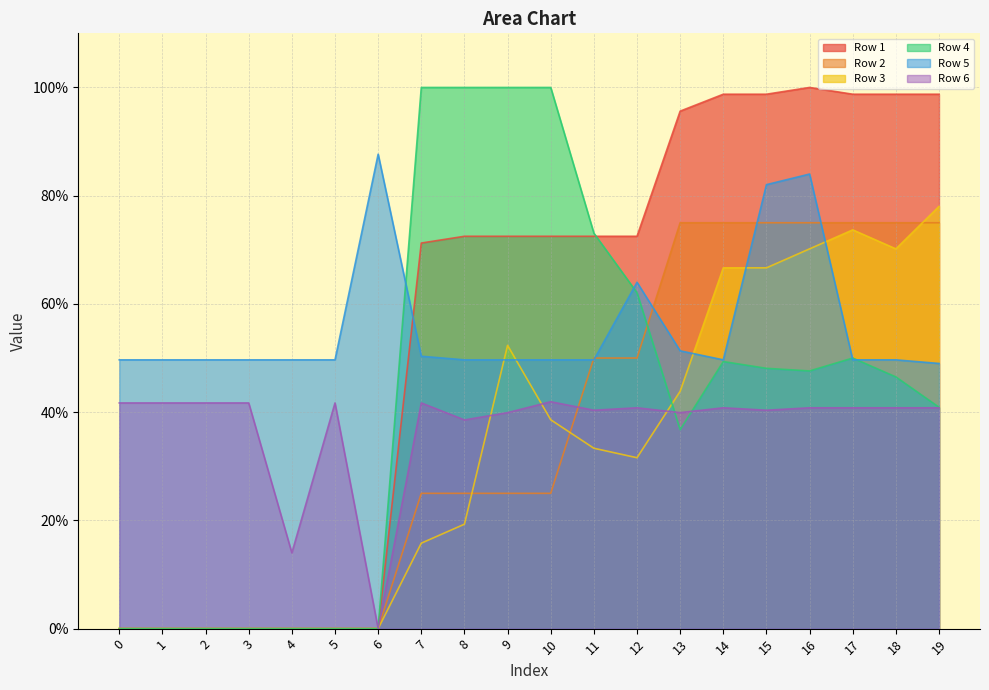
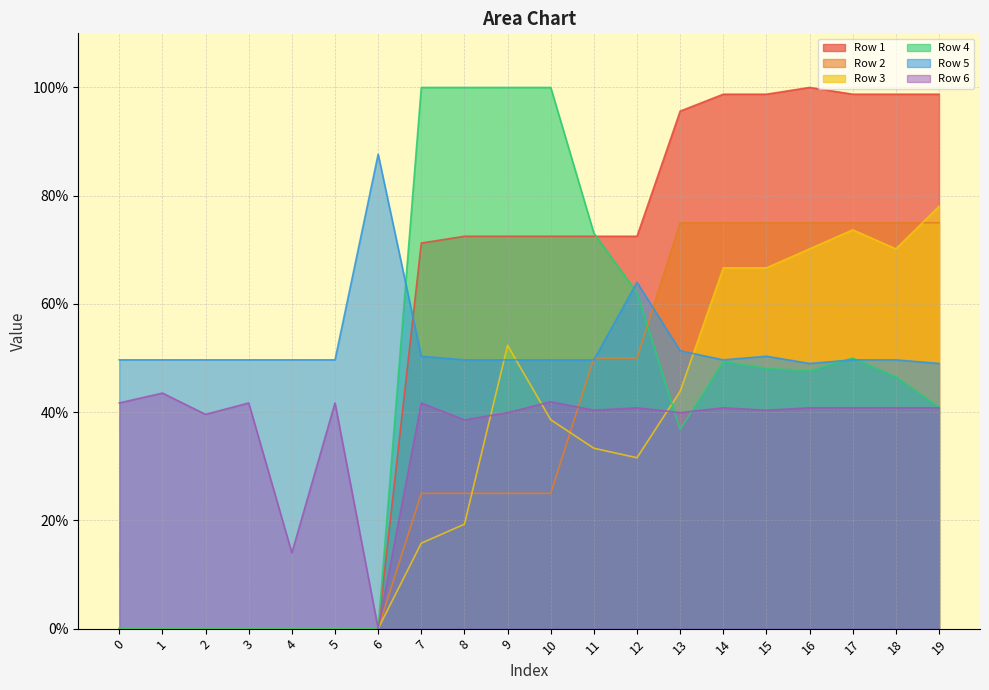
Row 6, 1: 42% -> 44%
Row 6, 2: 42% -> 40%
Row 5, 15: 82% -> 50%
Row 5, 16: 84% -> 49%
